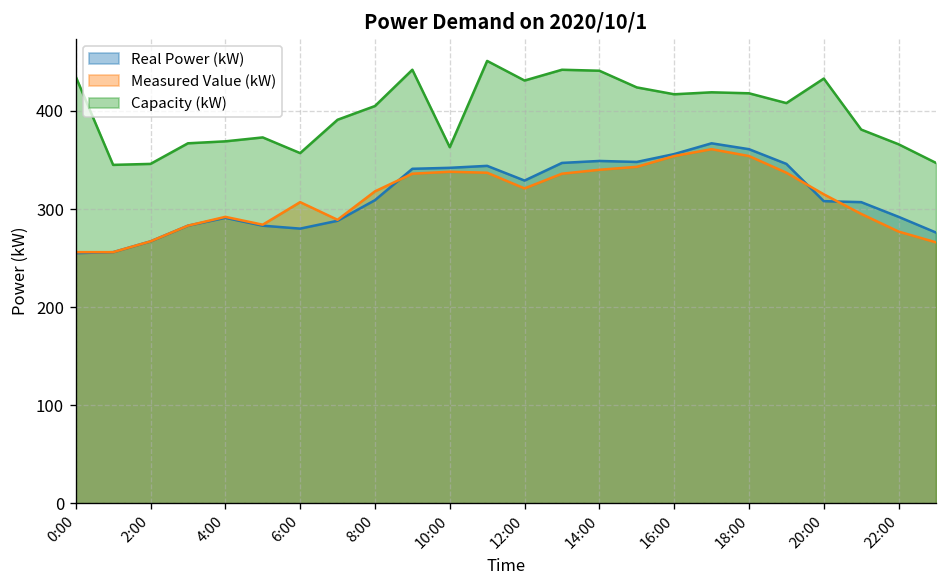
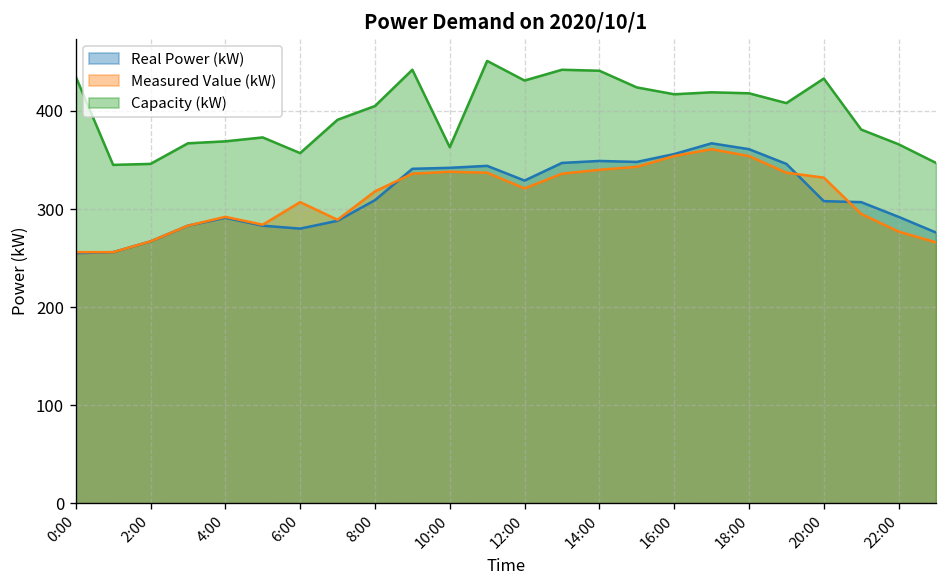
Measured Value (kW), 20:00: 320 -> 330
